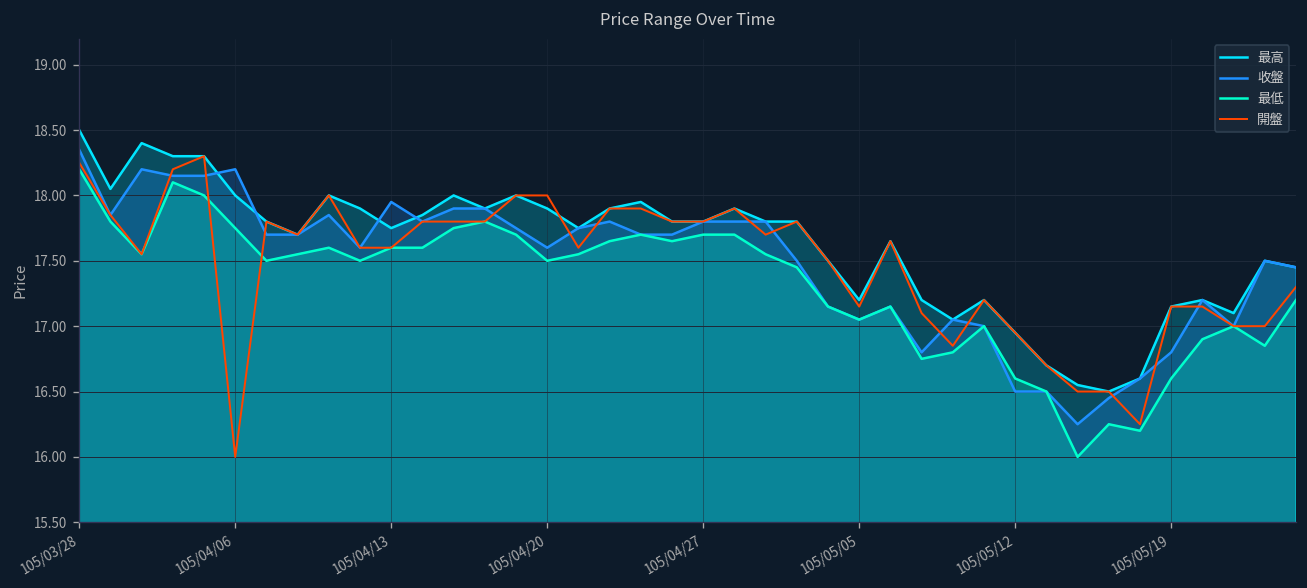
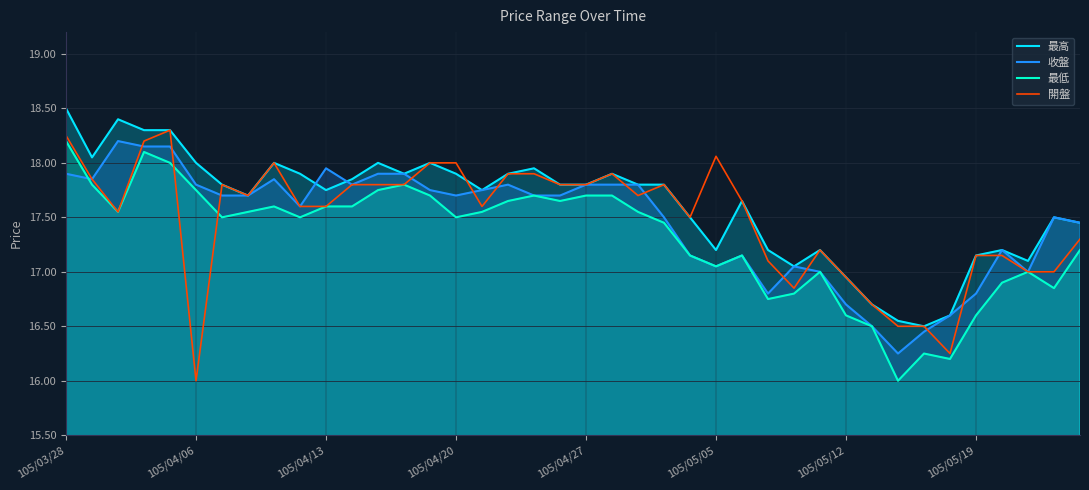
收盤, 105/03/28: 18.35 -> 17.90
收盤, 105/04/06: 18.2 -> 17.8
收盤, 105/04/20: 17.6 -> 17.7
開盤, 105/05/05: 17.15 -> 18.06
收盤, 105/05/12: 16.5 -> 16.7
